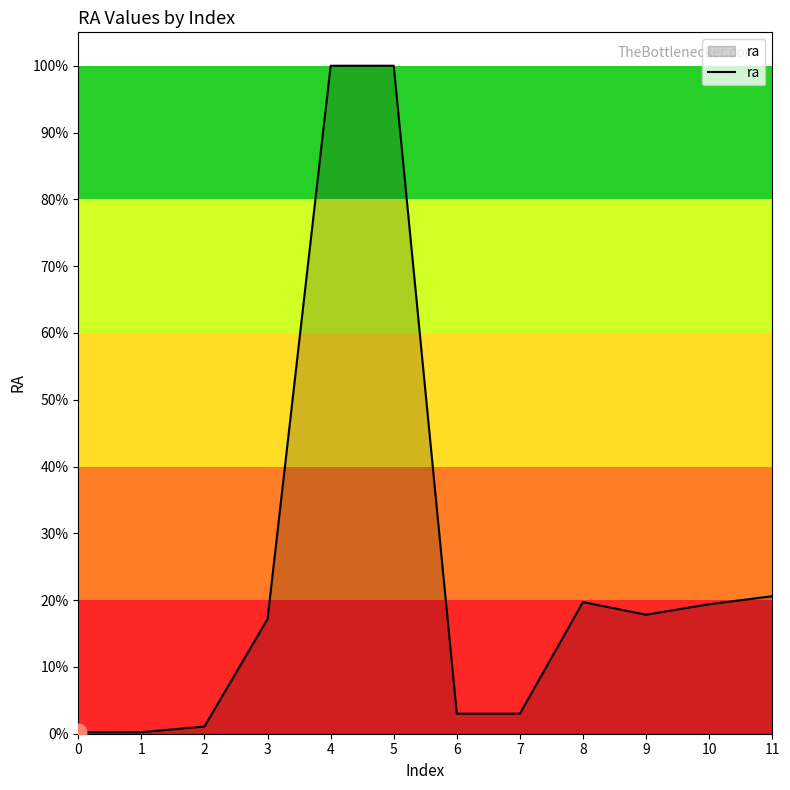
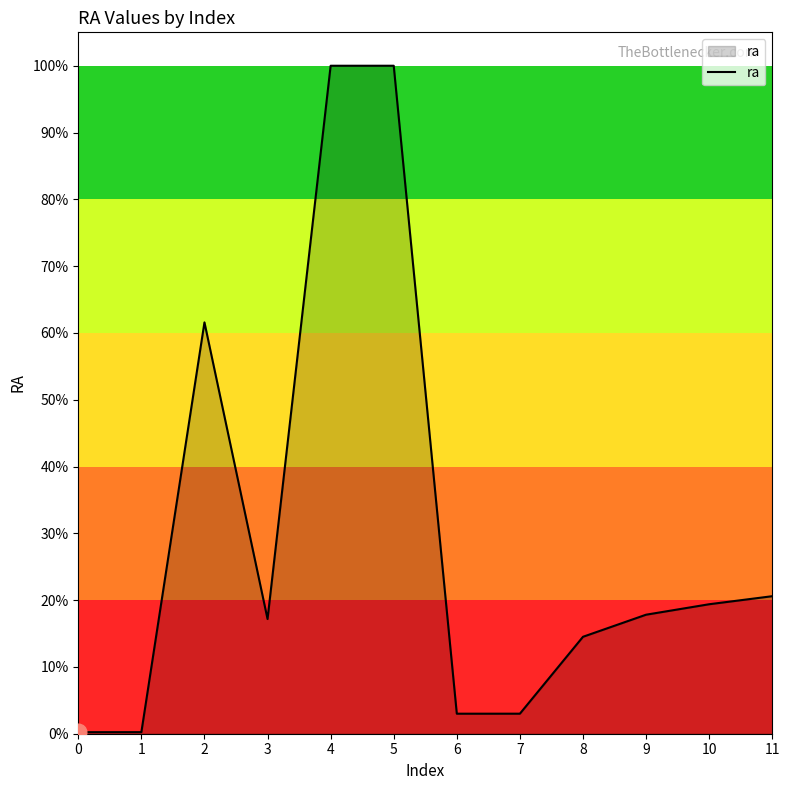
ra, 2: 1% -> 62%
ra, 8: 20% -> 15%
